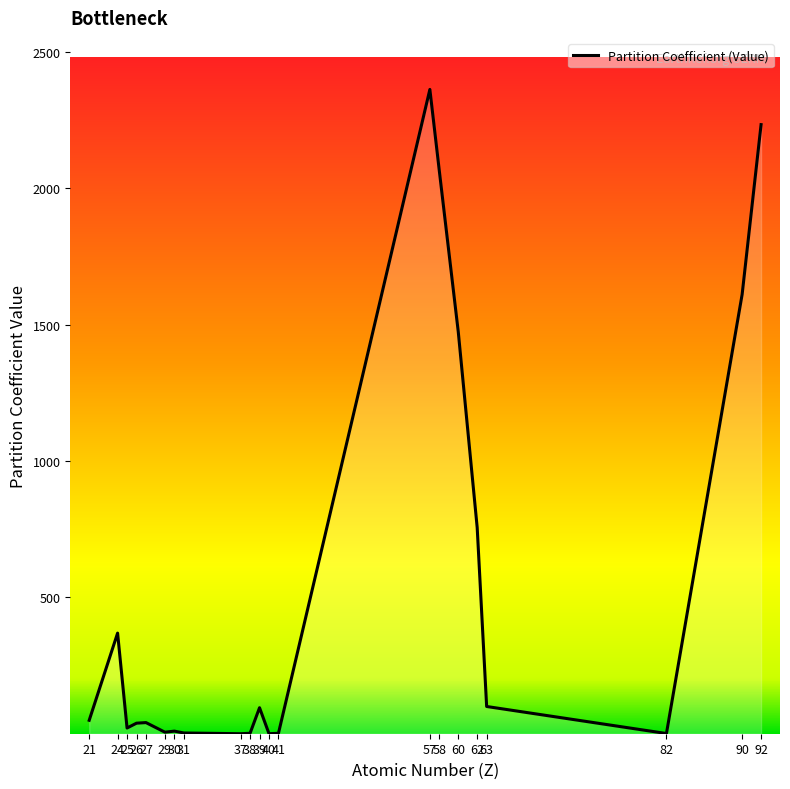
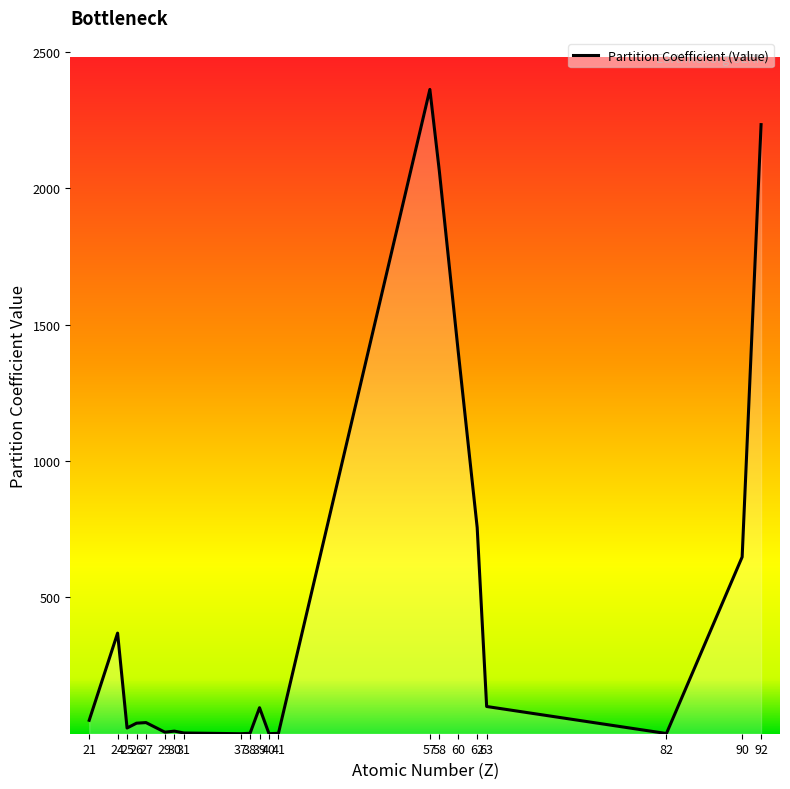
60: 1470 -> 1400
90: 1610 -> 650
